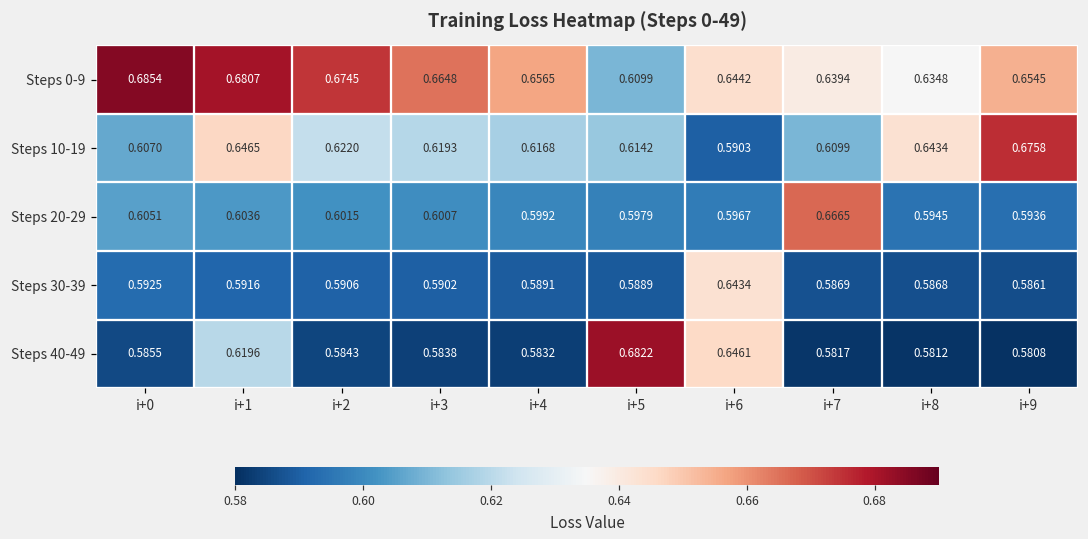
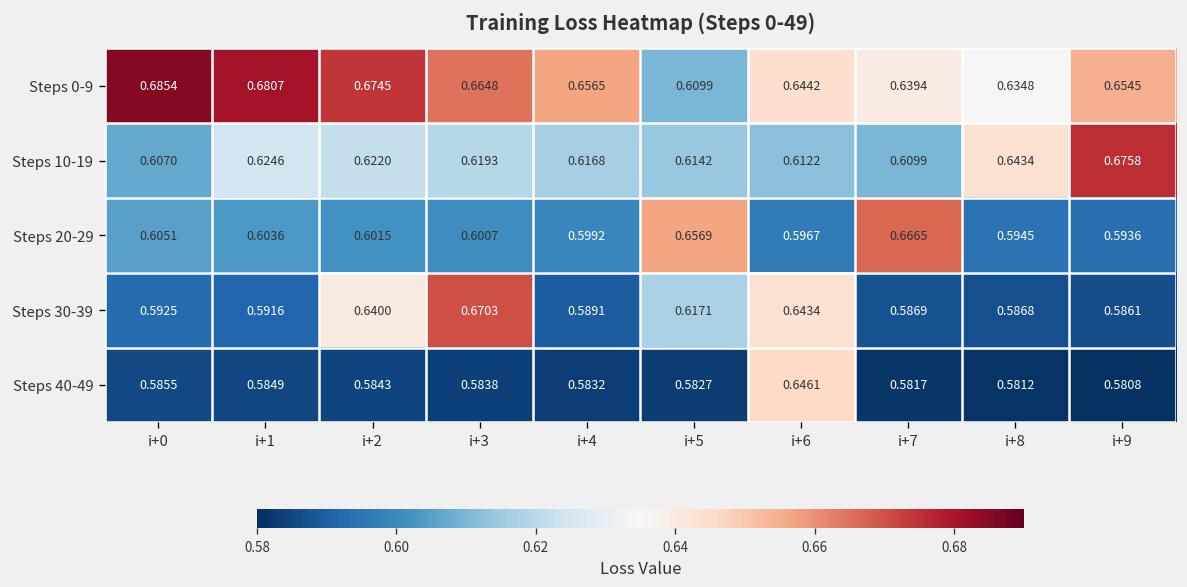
Steps 10-19, i+1: 0.6465 -> 0.6246
Steps 10-19, i+6: 0.5903 -> 0.6122
Steps 20-29, i+5: 0.5979 -> 0.6569
Steps 30-39, i+2: 0.5906 -> 0.6400
Steps 30-39, i+3: 0.5902 -> 0.6703
Steps 30-39, i+5: 0.5889 -> 0.6171
Steps 40-49, i+1: 0.6196 -> 0.5849
Steps 40-49, i+5: 0.6822 -> 0.5827
